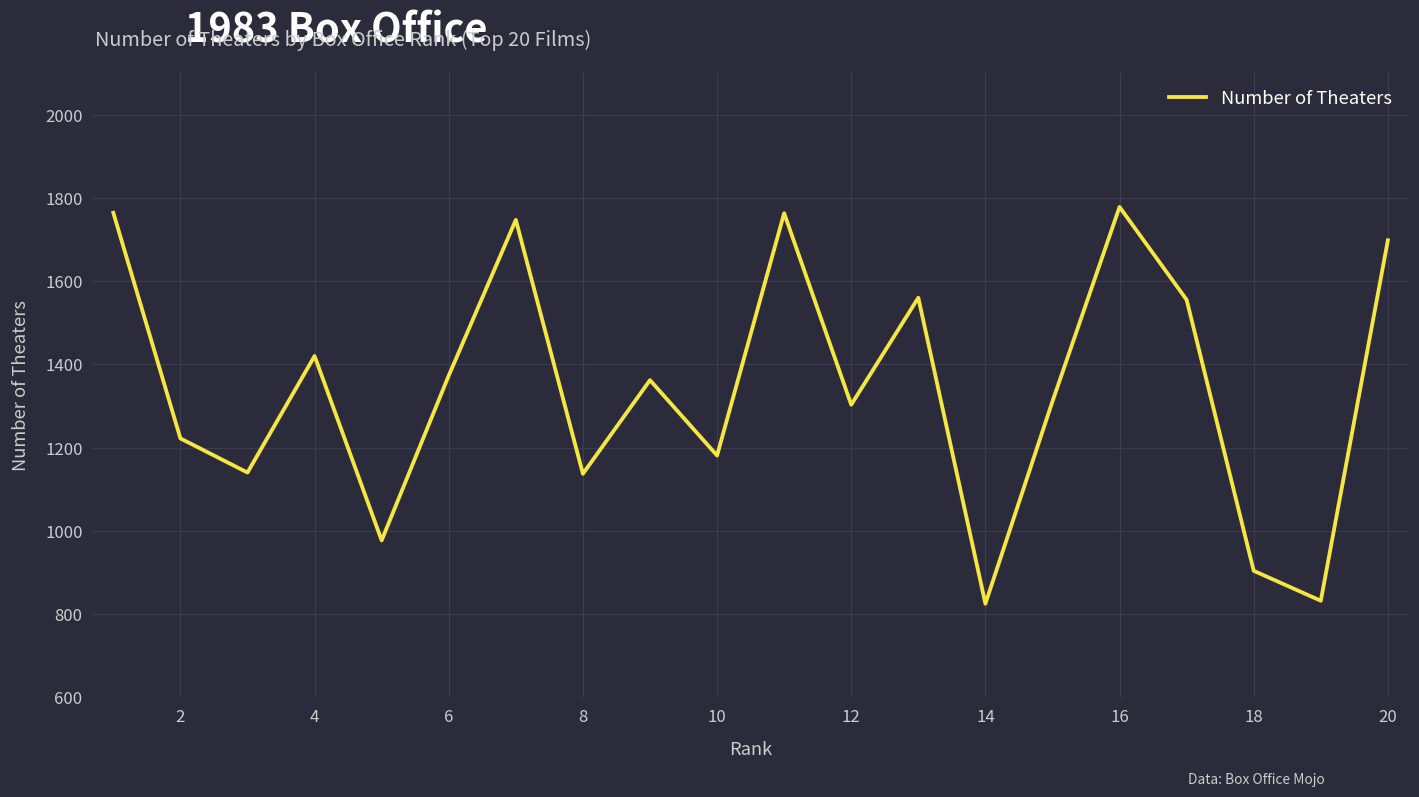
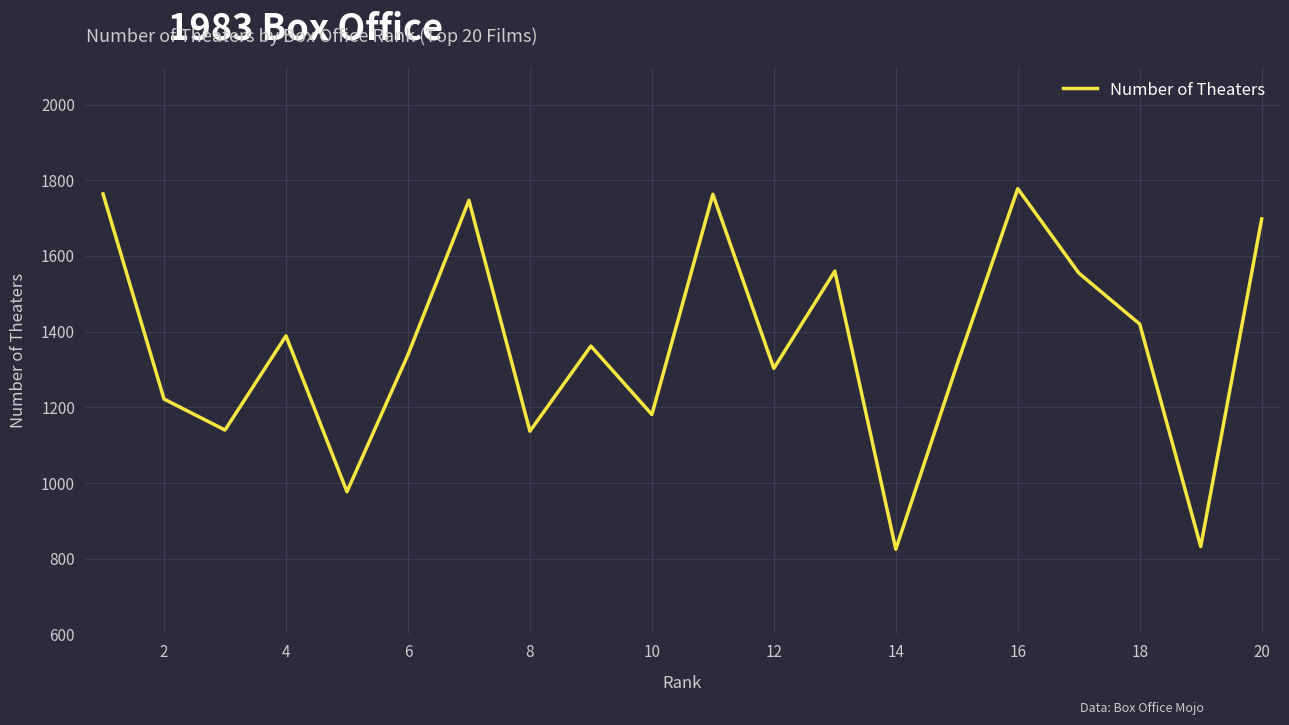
4: 1420 -> 1390
6: 1370 -> 1340
18: 900 -> 1420
